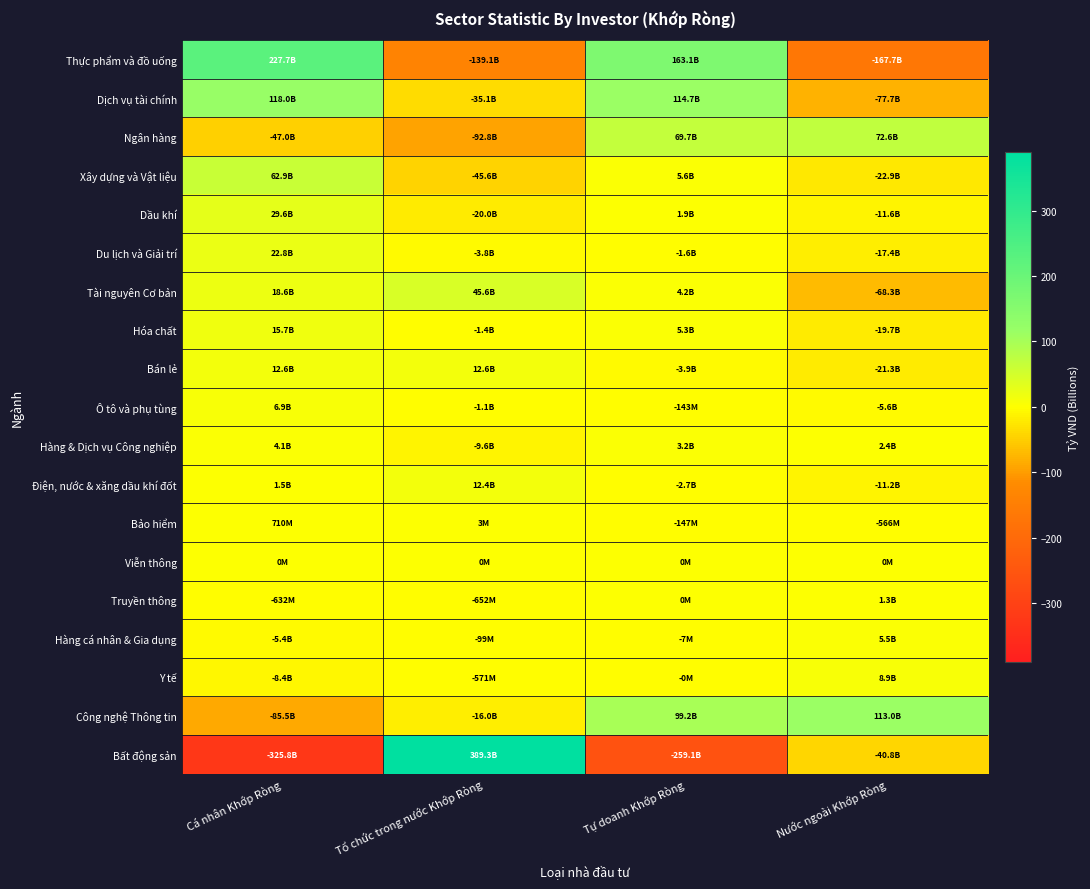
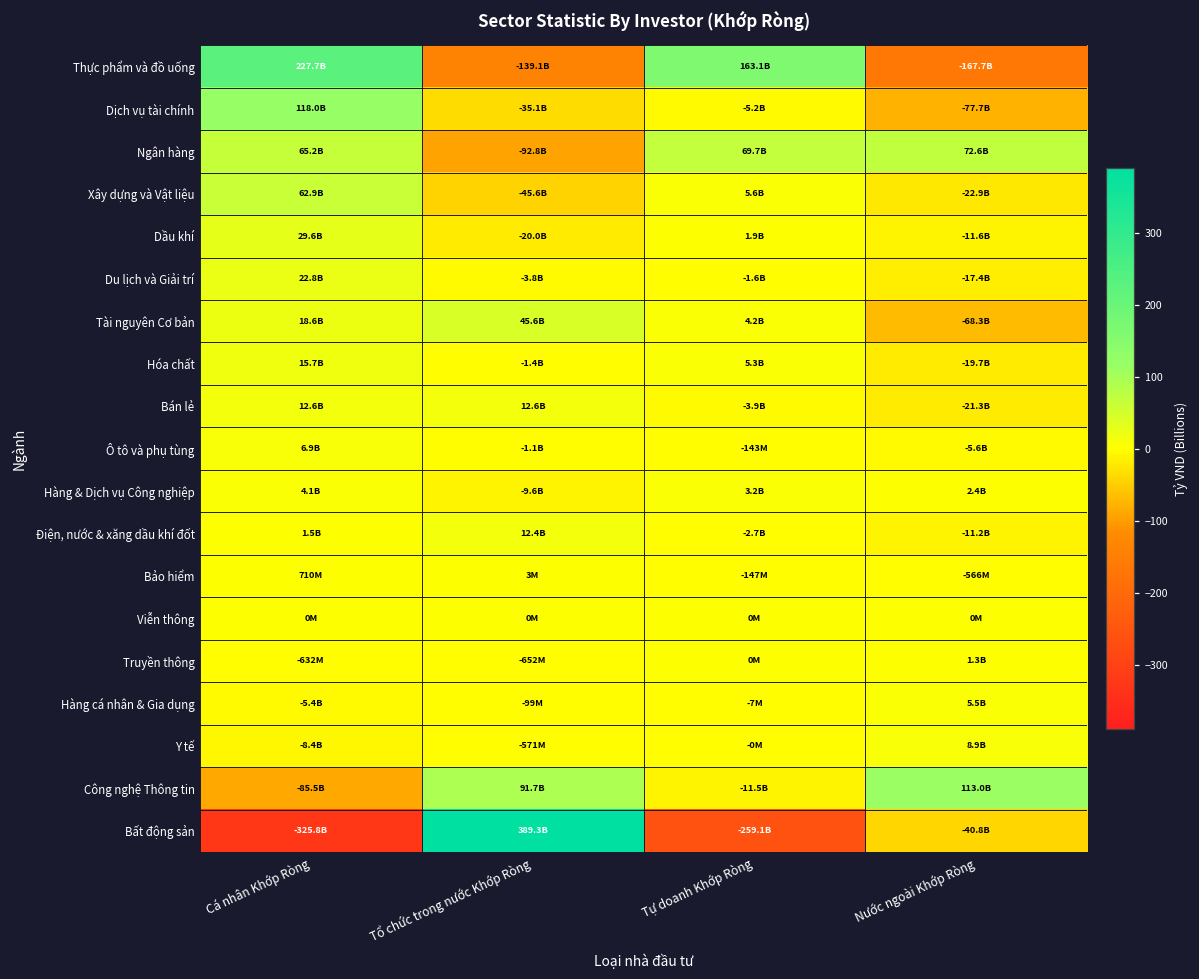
Dịch vụ tài chính, Tự doanh Khớp Ròng: 114.7B -> -5.2B
Ngân hàng, Cá nhân Khớp Ròng: -47.0B -> 65.2B
Công nghệ Thông tin, Tổ chức trong nước Khớp Ròng: -16.0B -> 91.7B
Công nghệ Thông tin, Tự doanh Khớp Ròng: 99.2B -> -11.5B
